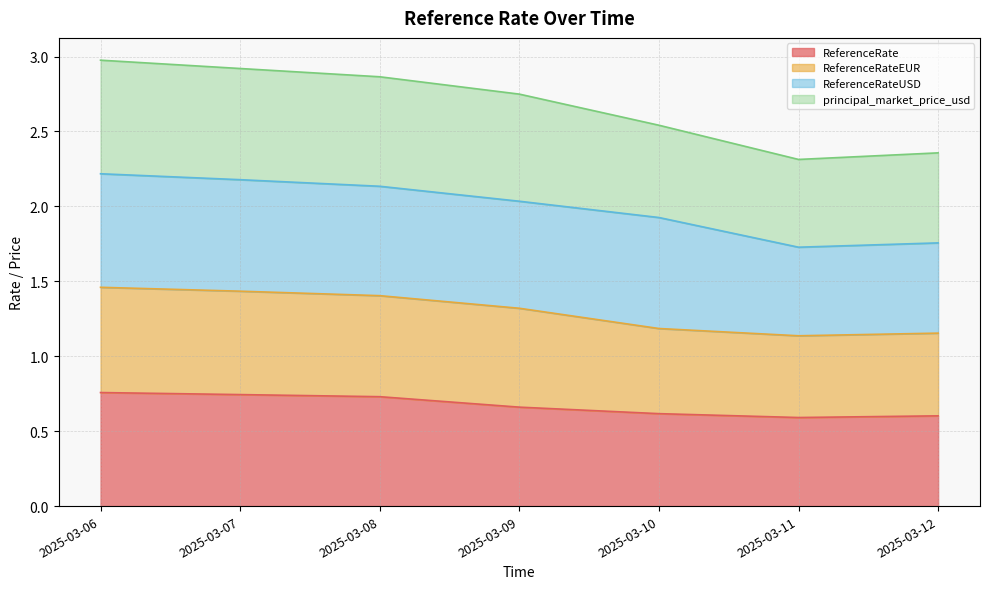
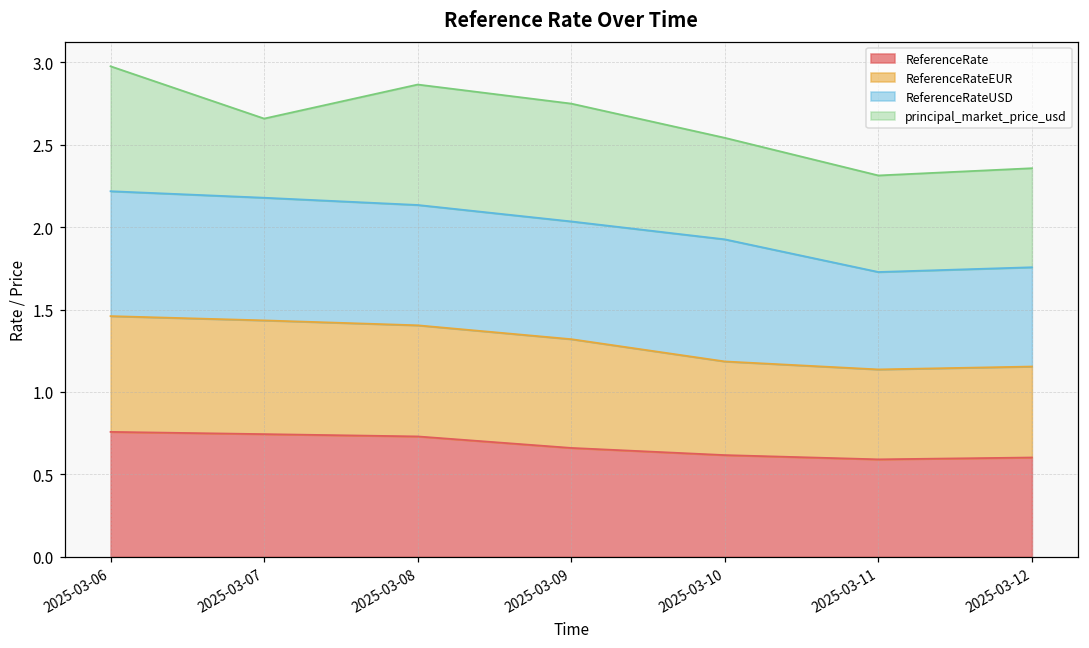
principal_market_price_usd, 2025-03-07: 0.74 -> 0.48
